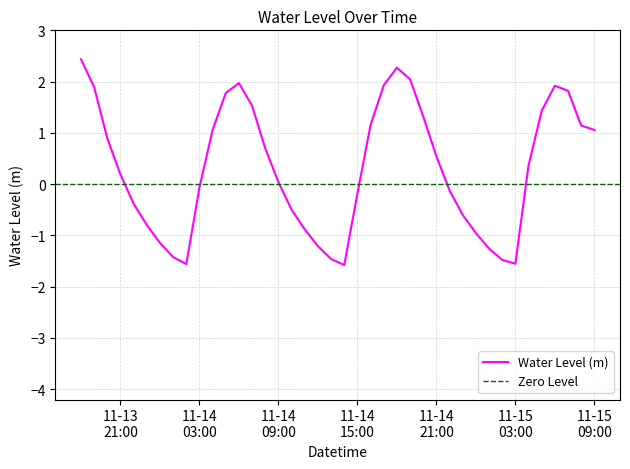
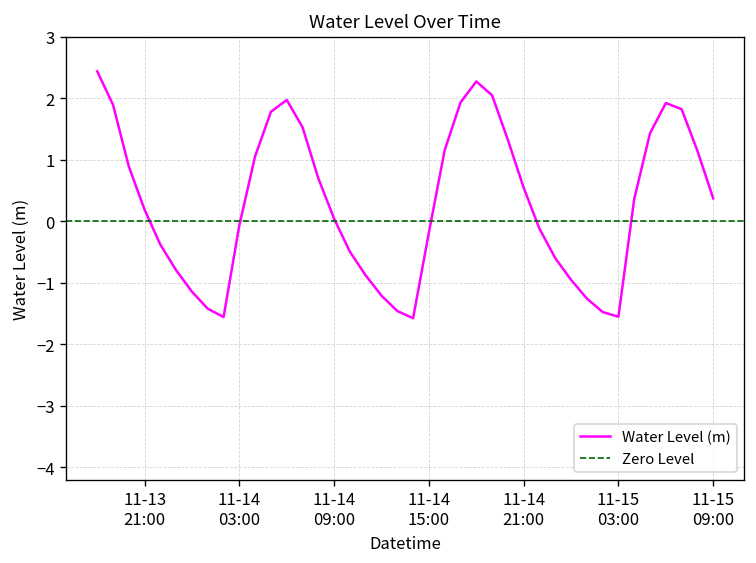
11-15 09:00: 1.1 -> 0.4
